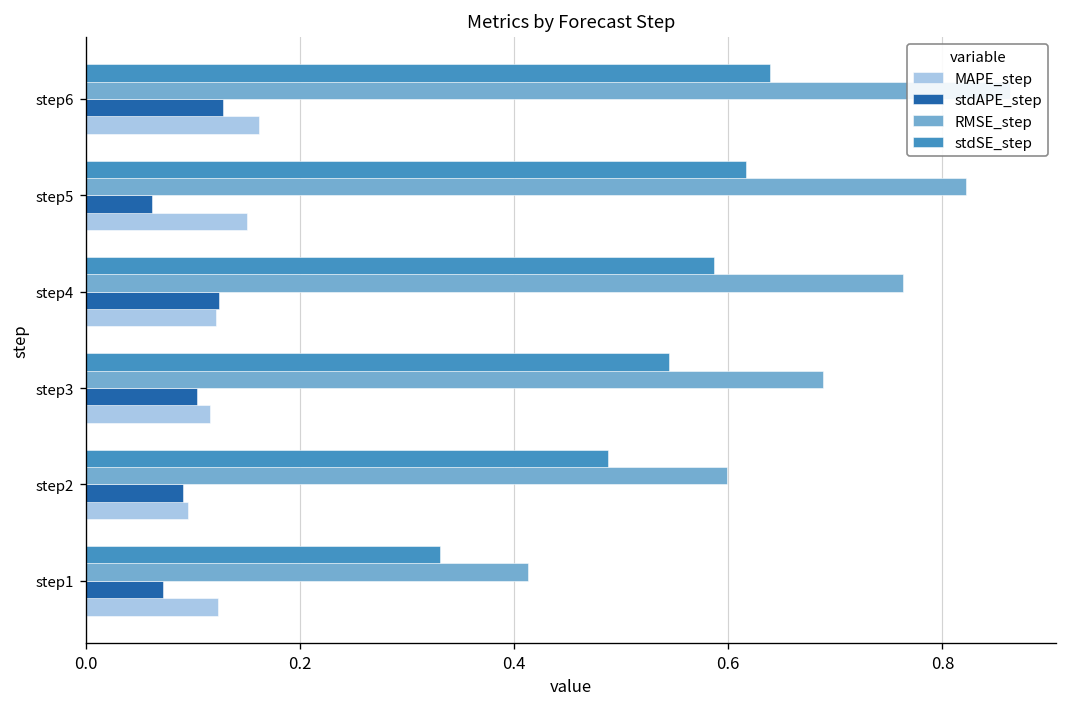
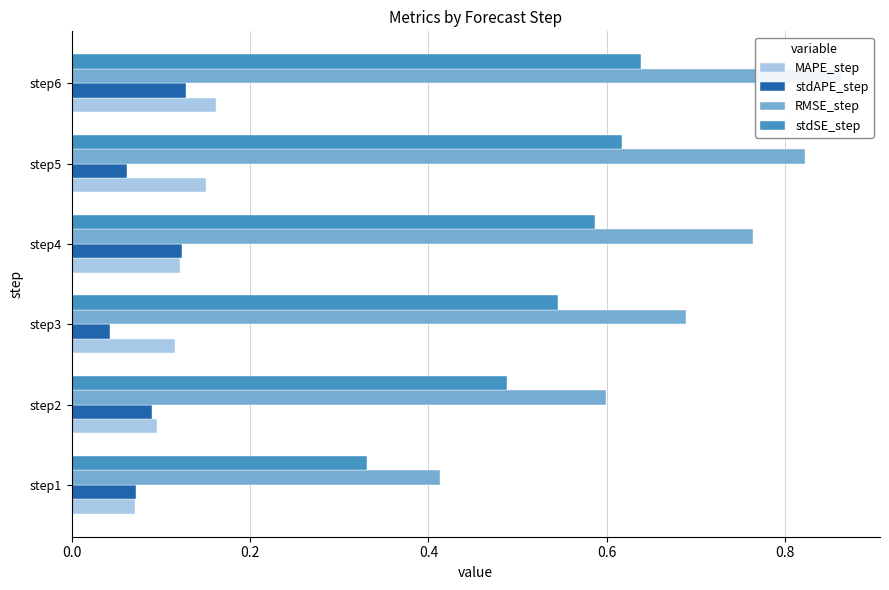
stdAPE_step, step3: 0.10 -> 0.04
MAPE_step, step1: 0.12 -> 0.07
